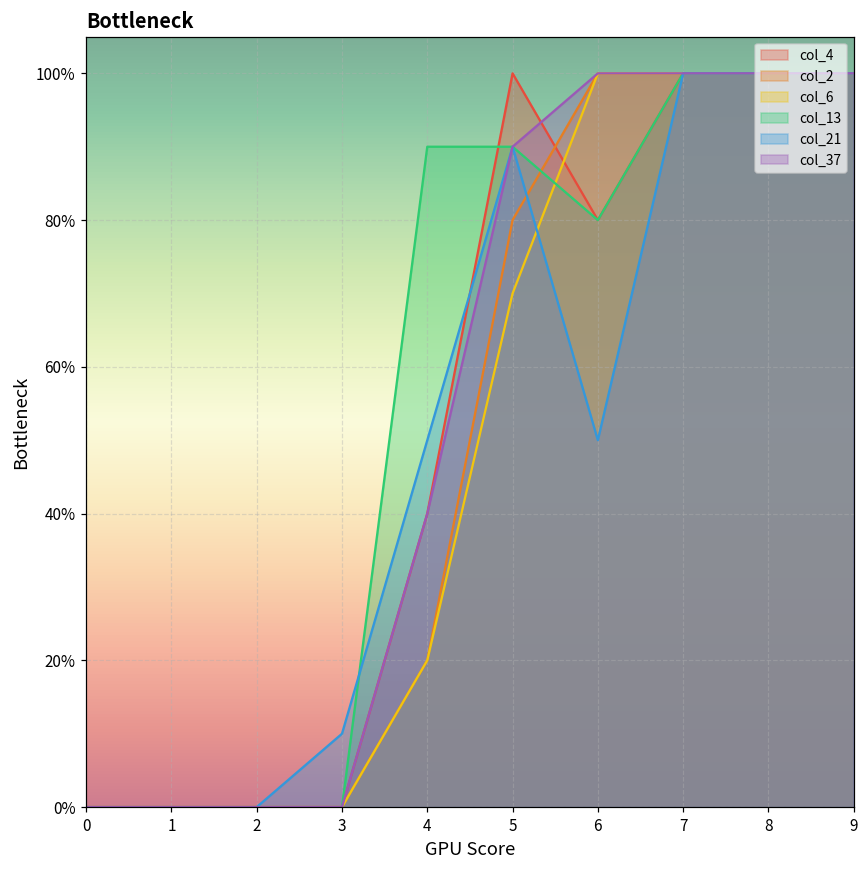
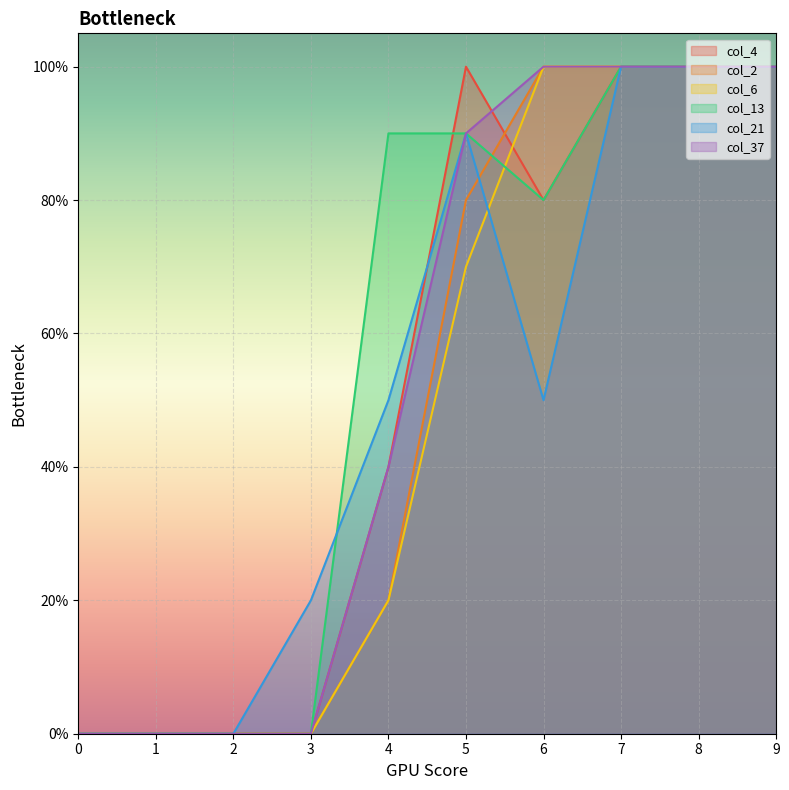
col_21, 3: 10% -> 20%
